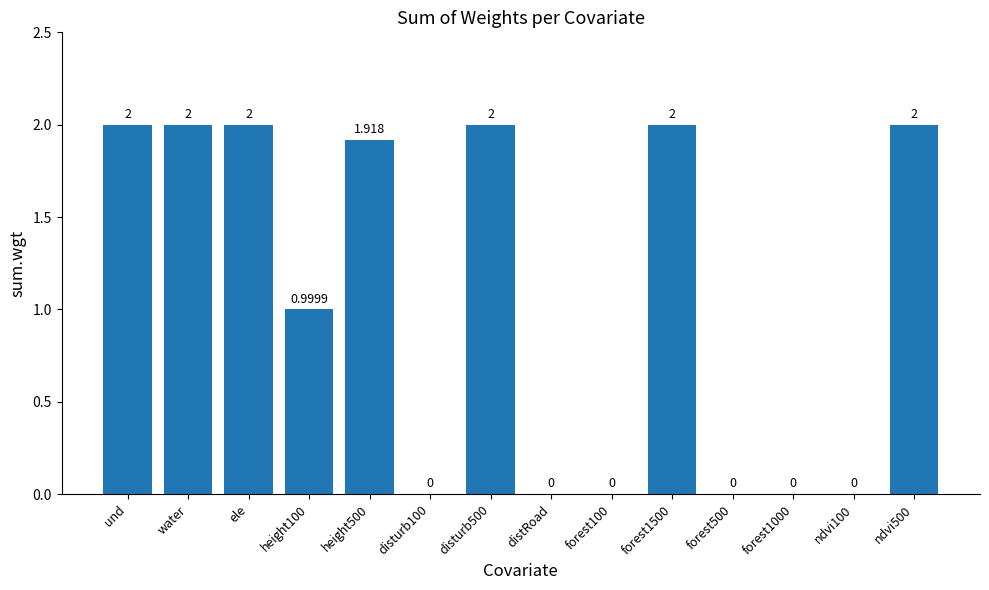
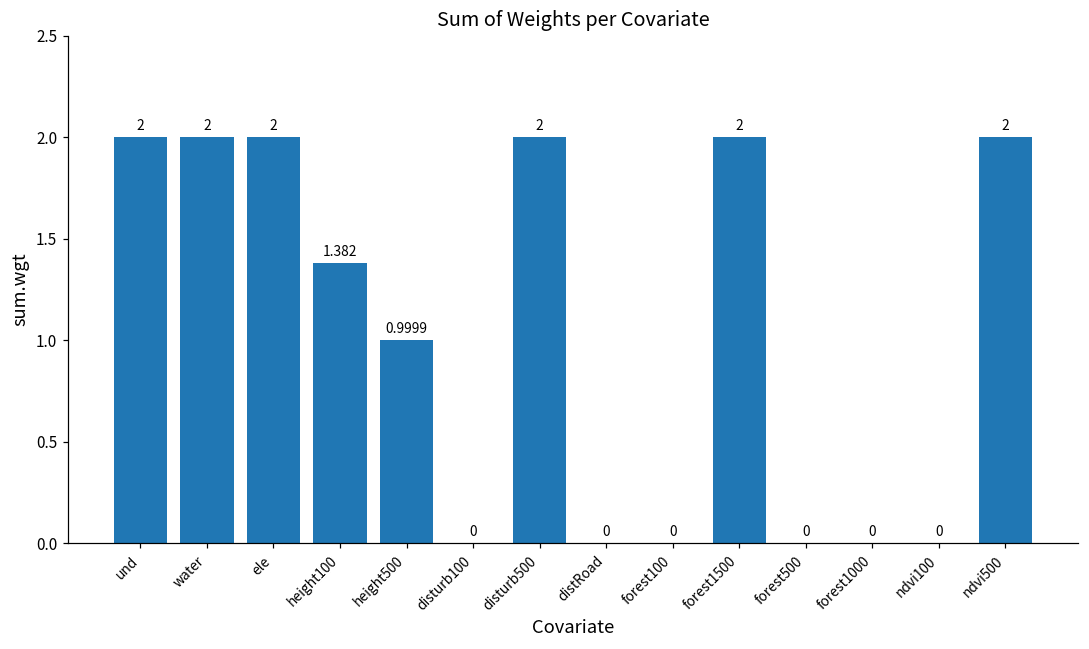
height100: 0.9999 -> 1.382
height500: 1.918 -> 0.9999
